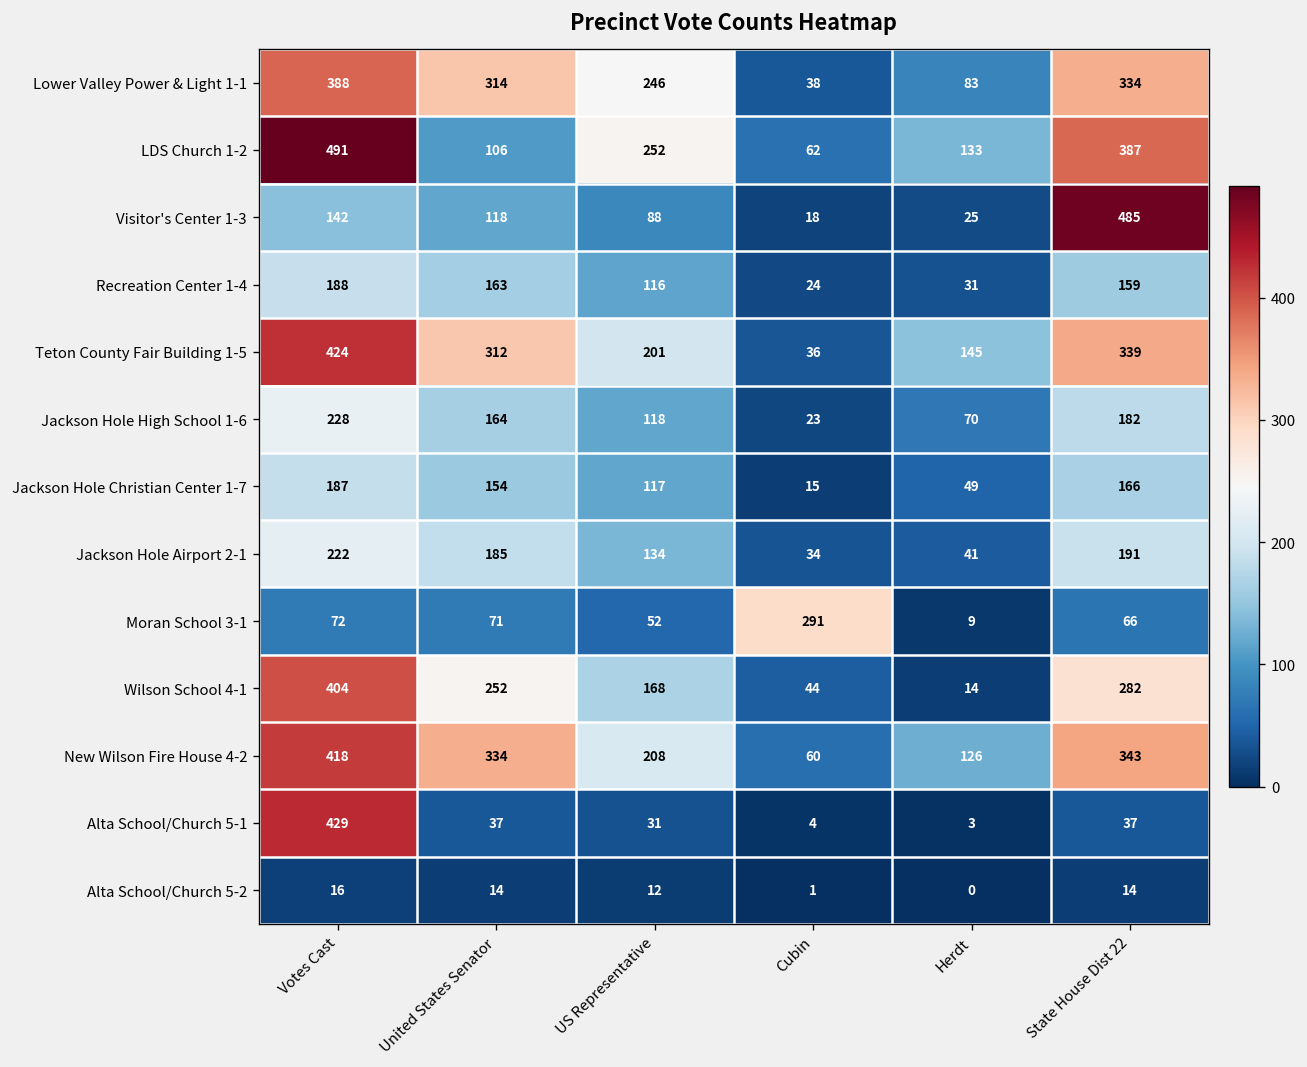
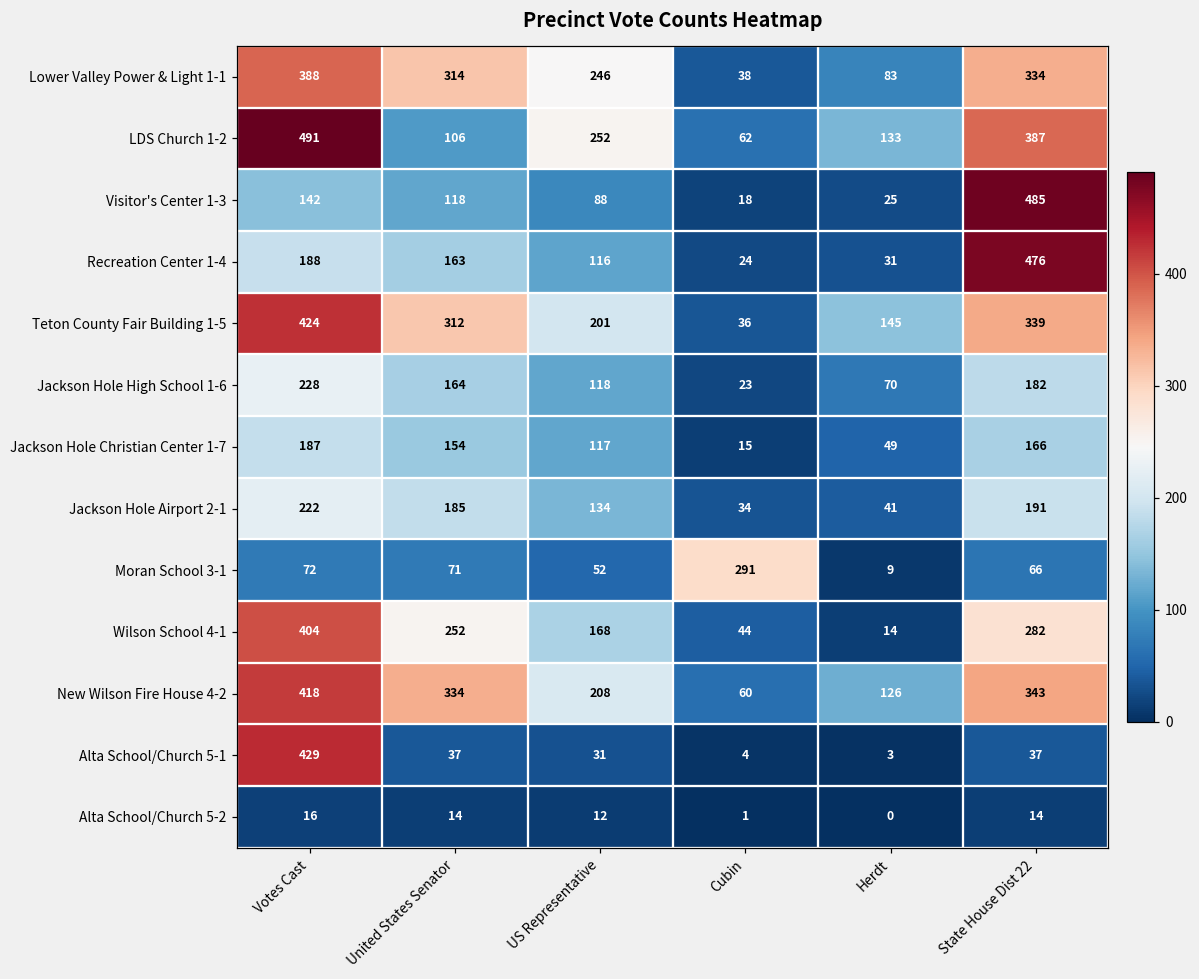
Recreation Center 1-4, State House Dist 22: 159 -> 476
